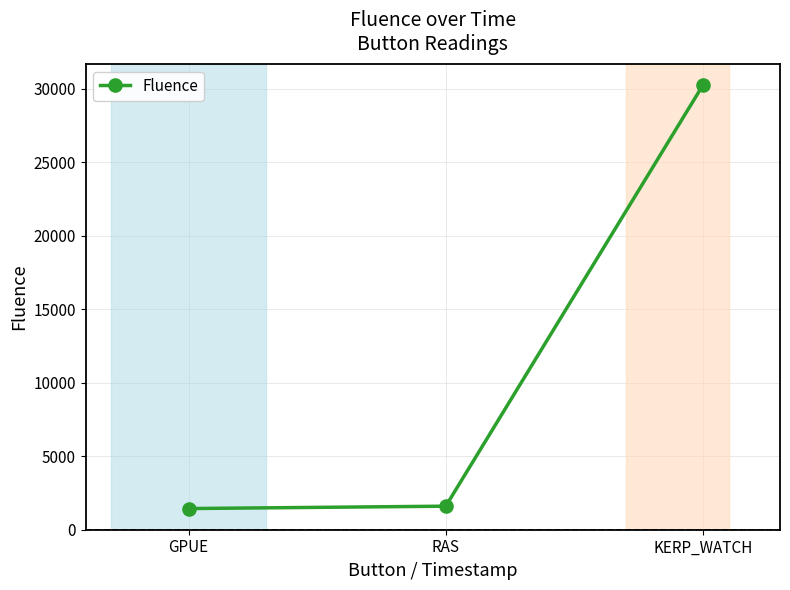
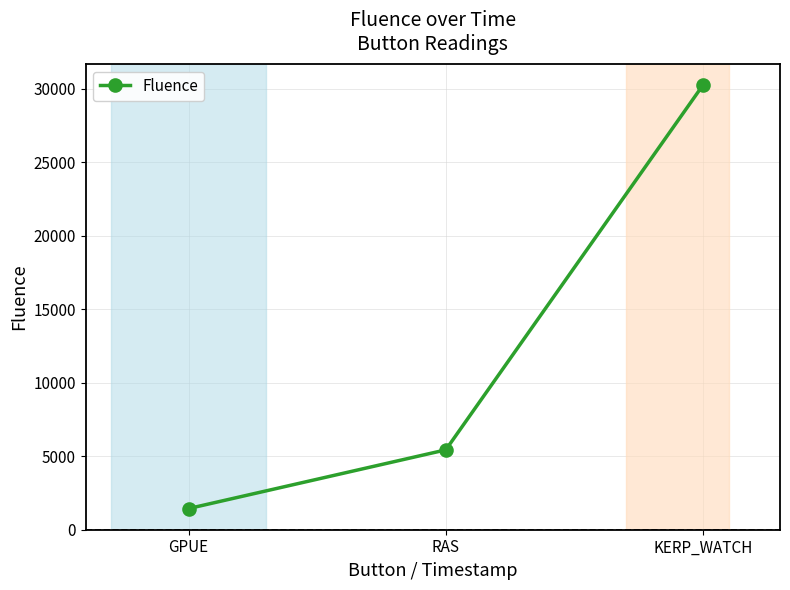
RAS: 1600 -> 5400
